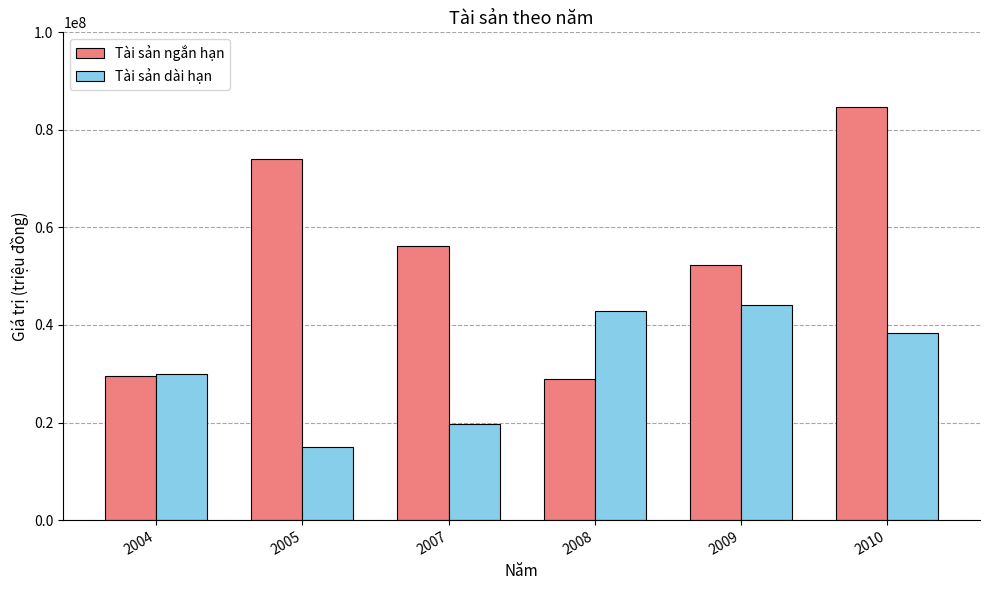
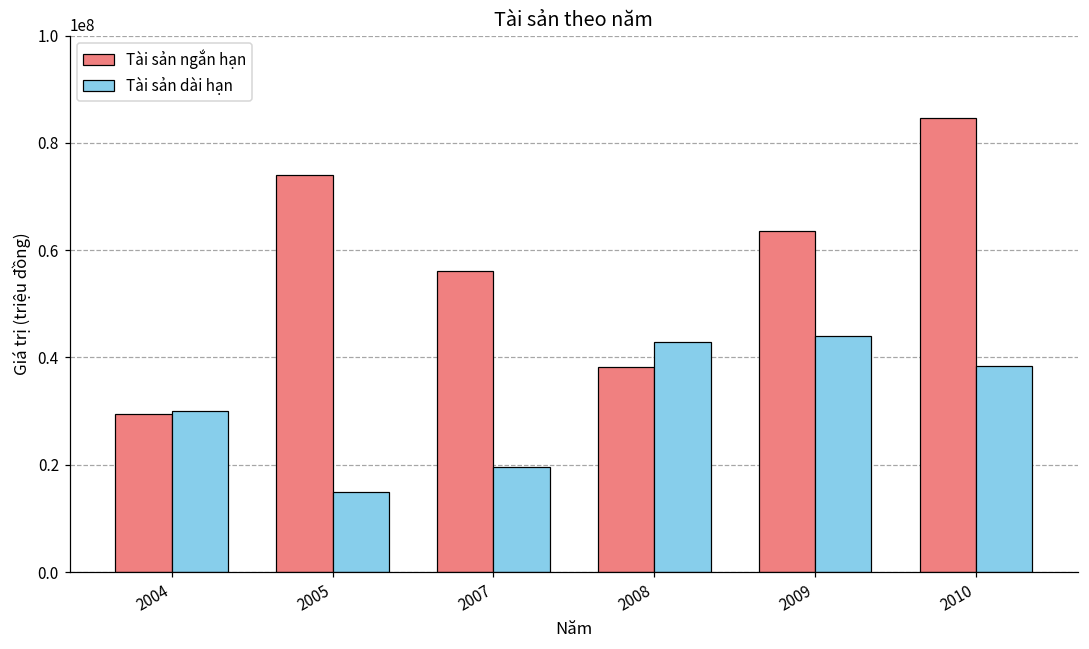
Tài sản ngắn hạn, 2008: 29000000 -> 38000000
Tài sản ngắn hạn, 2009: 52000000 -> 64000000
